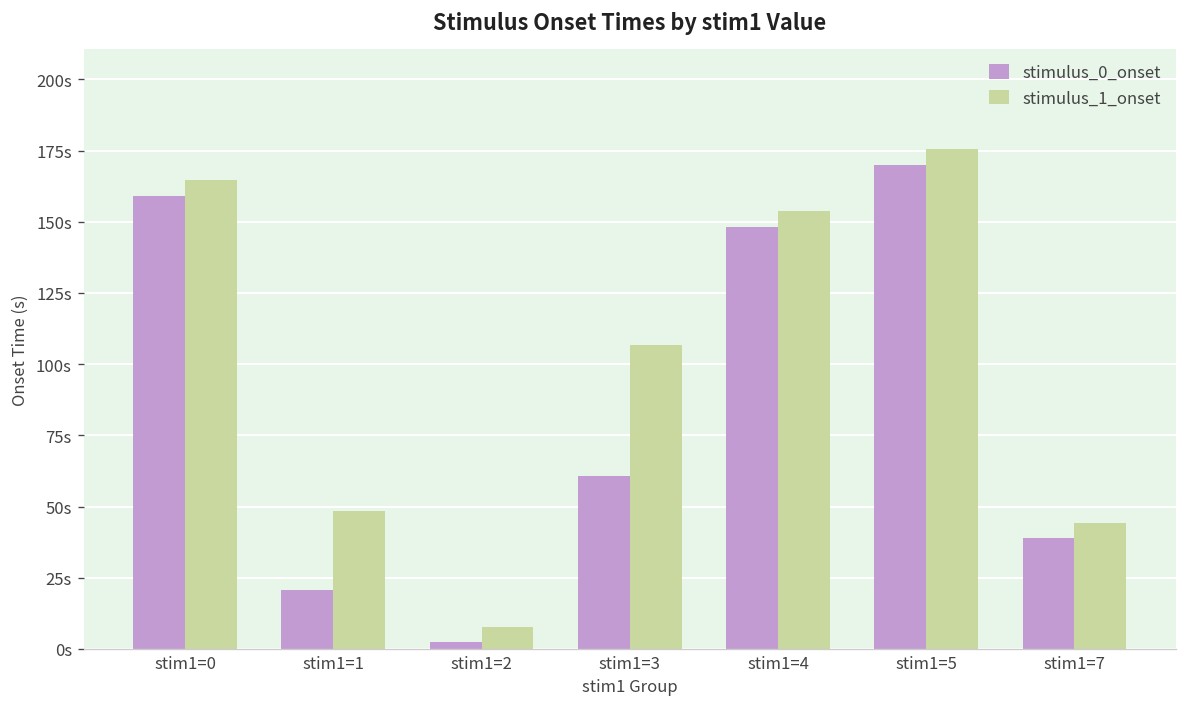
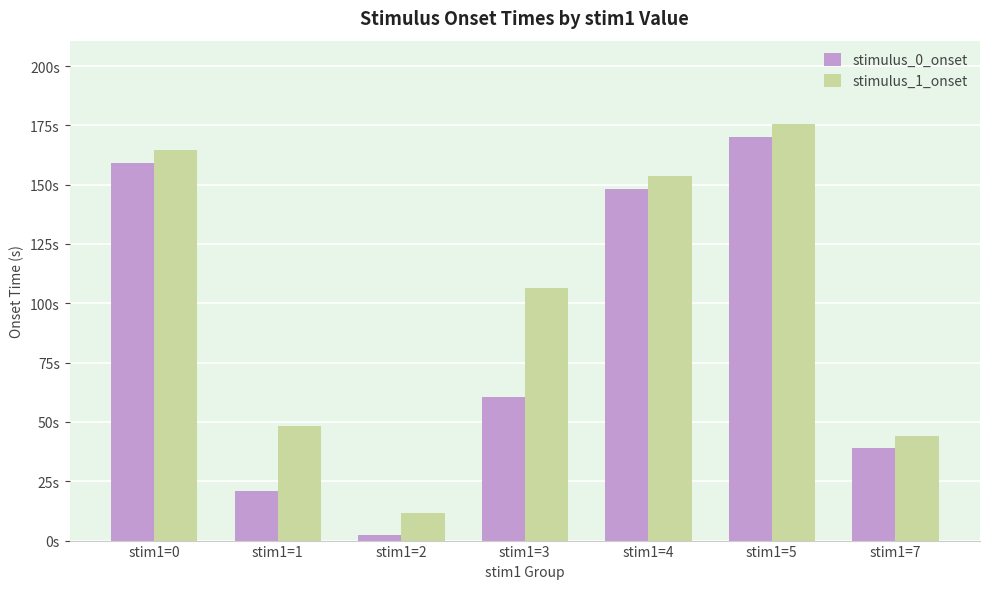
stimulus_1_onset, stim1=2: 8s -> 11s
